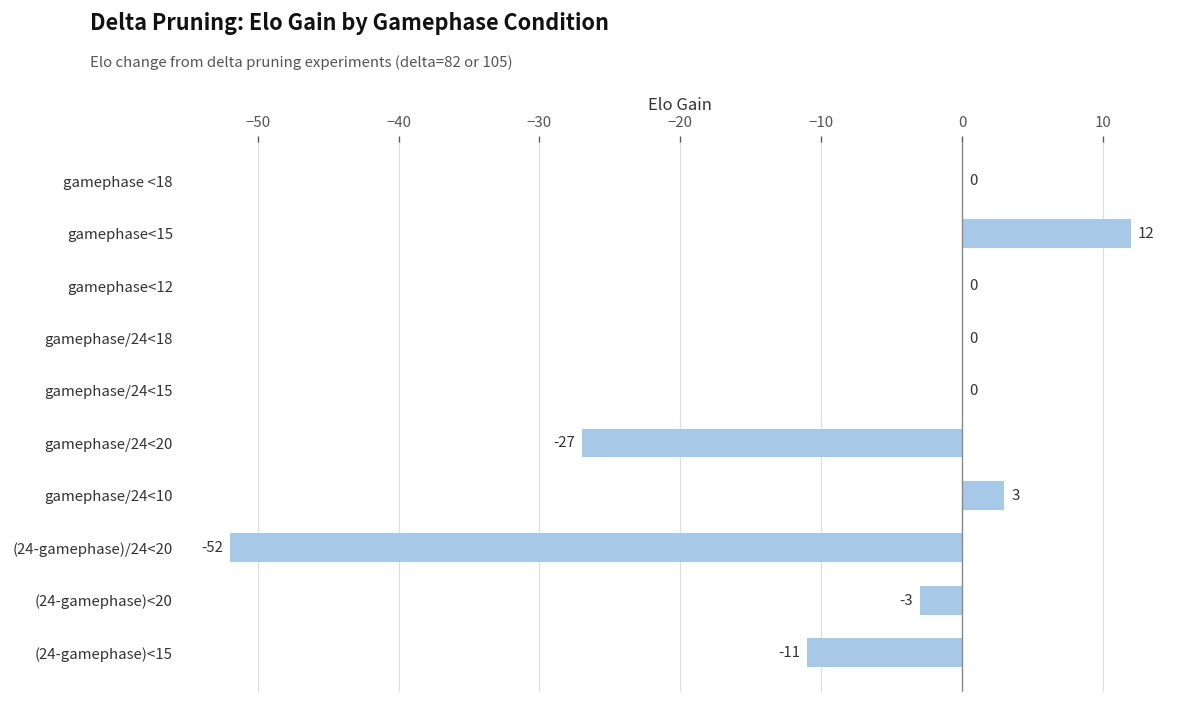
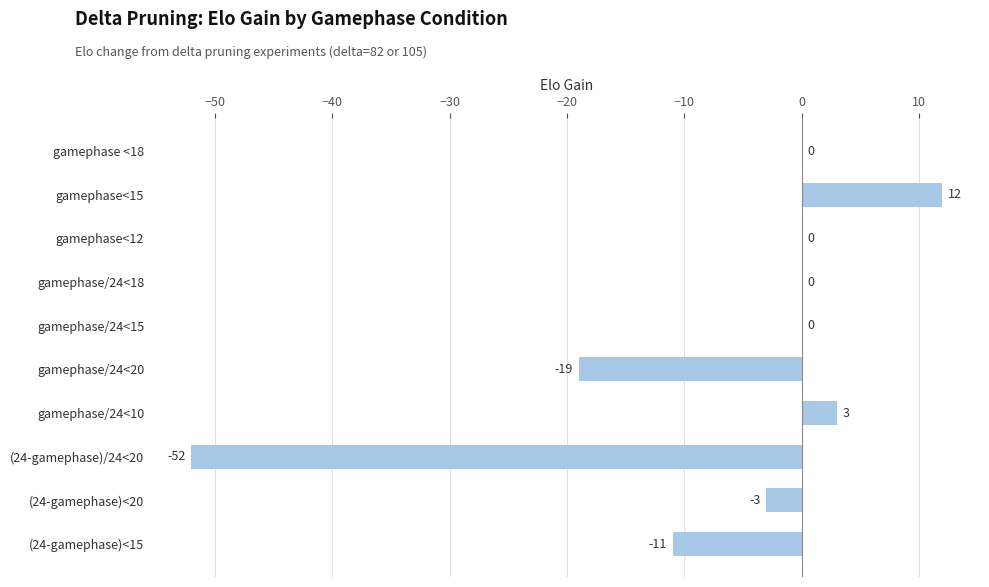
gamephase/24<20: -27 -> -19
